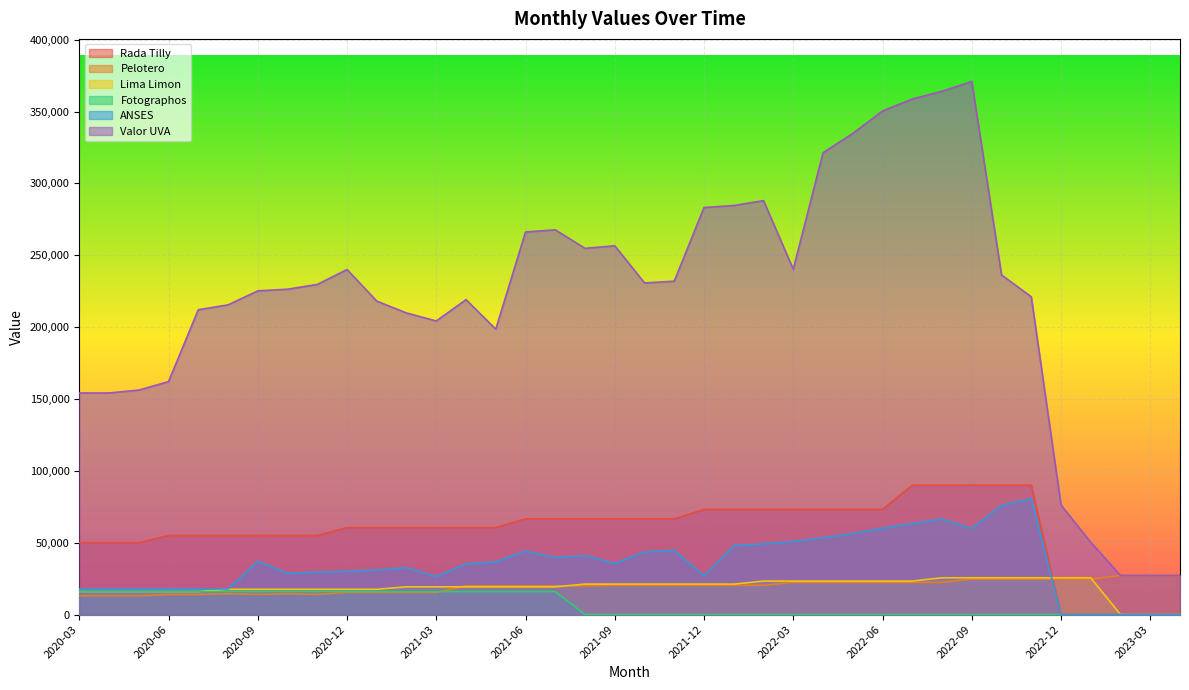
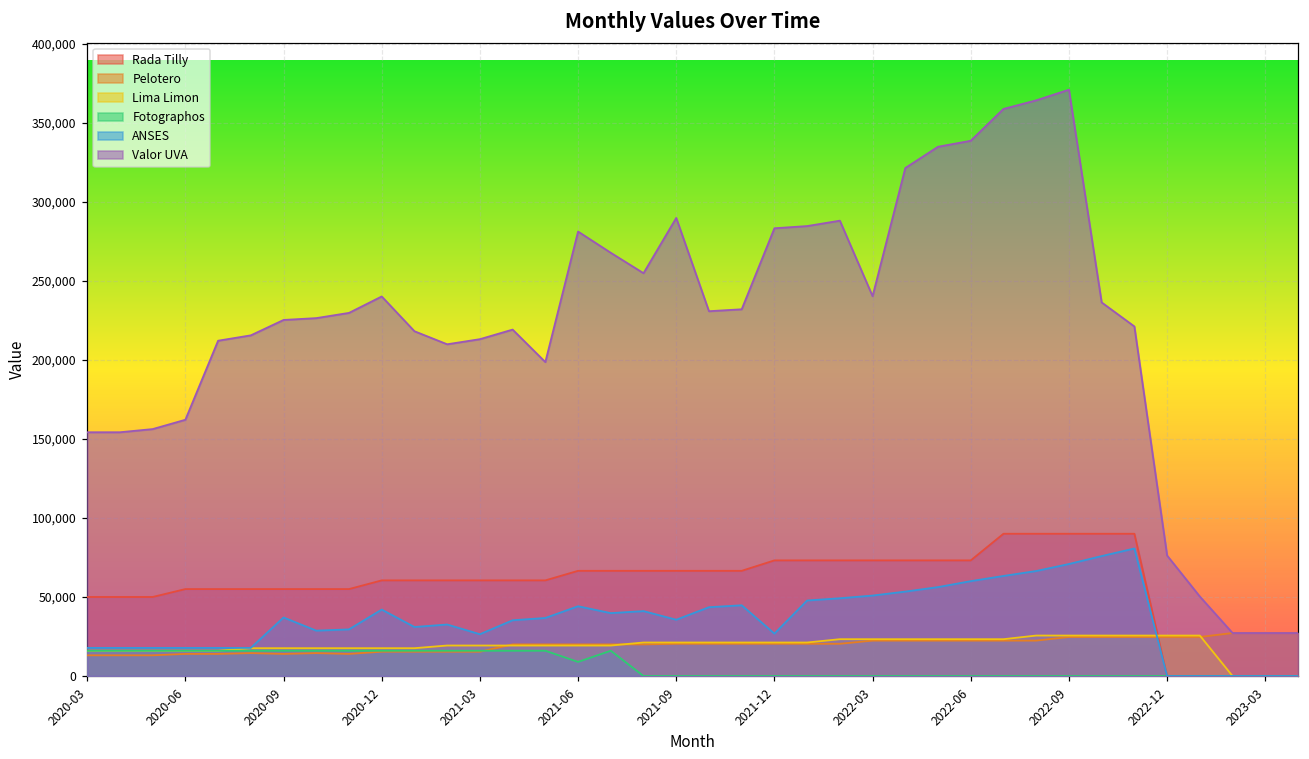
ANSES, 2020-12: 30,000 -> 42,000
Valor UVA, 2021-03: 204,000 -> 213,000
Fotographos, 2021-06: 16,000 -> 9,000
Valor UVA, 2021-06: 266,000 -> 281,000
Valor UVA, 2021-09: 257,000 -> 290,000
Valor UVA, 2022-06: 350,000 -> 339,000
ANSES, 2022-09: 60,000 -> 71,000
